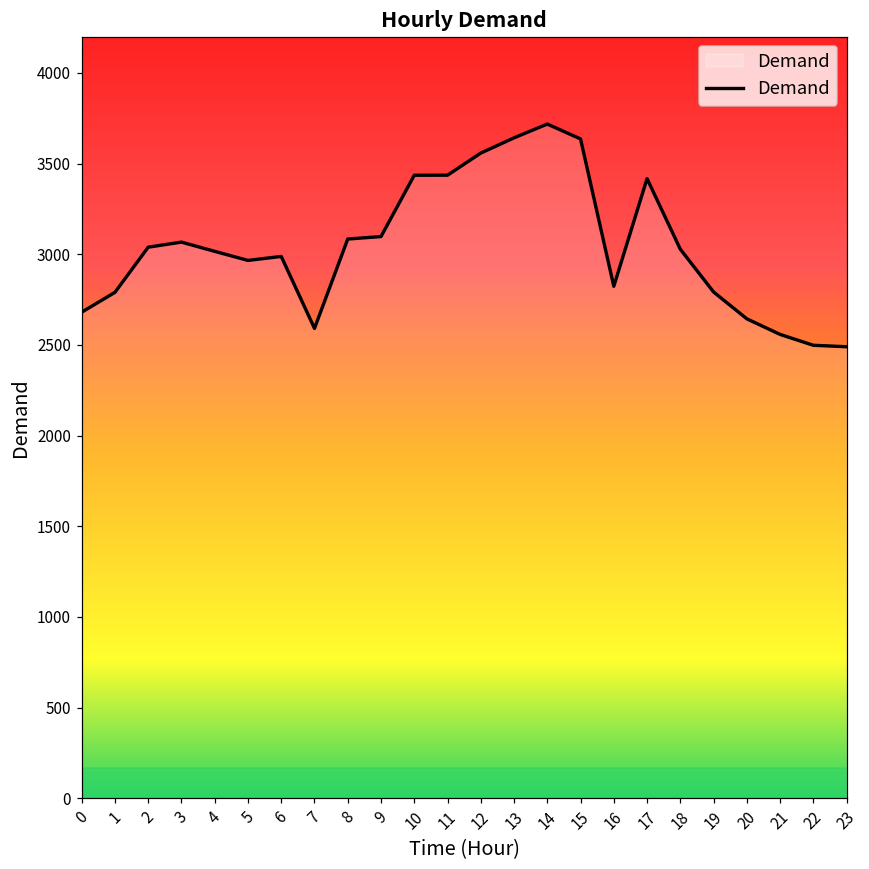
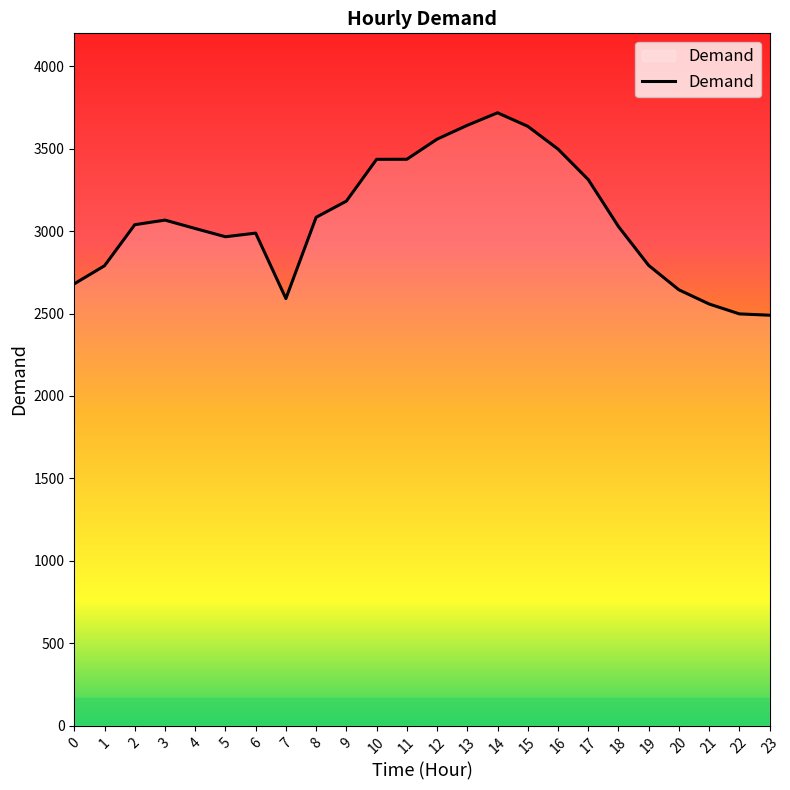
9: 3100 -> 3180
16: 2820 -> 3500
17: 3420 -> 3310
